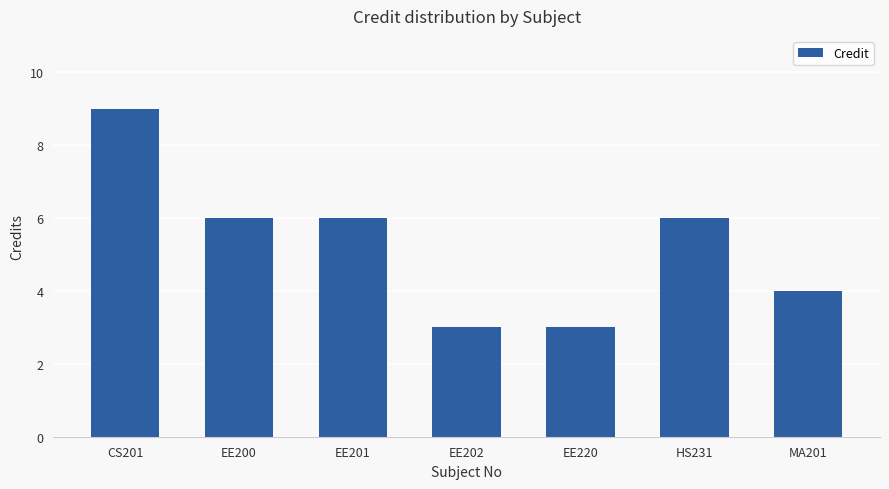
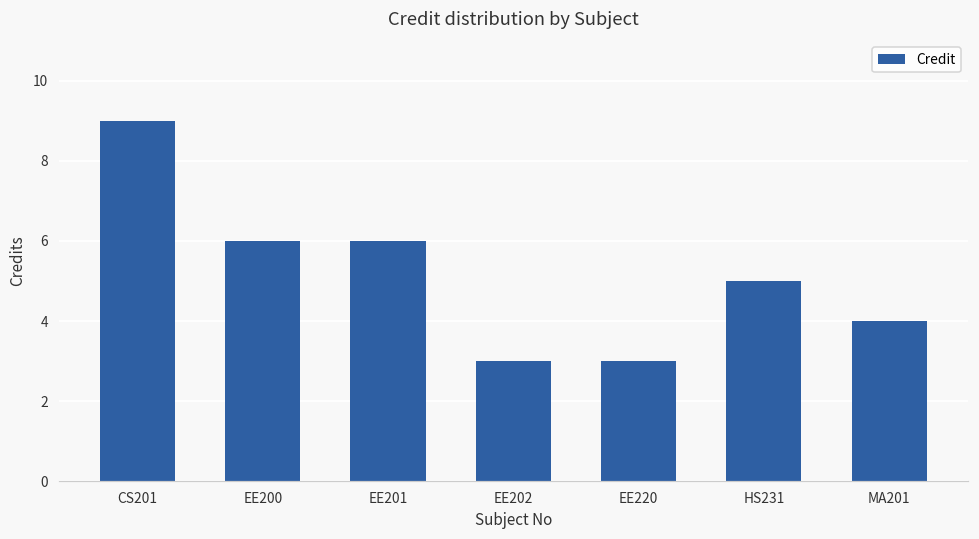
HS231: 6 -> 5
